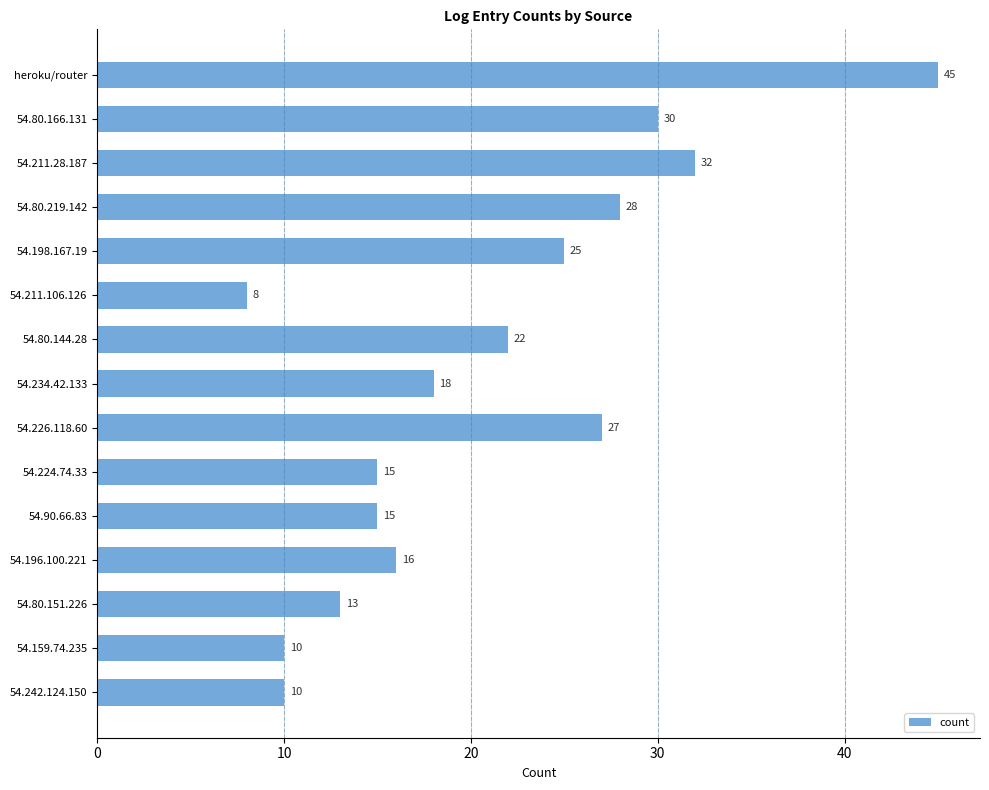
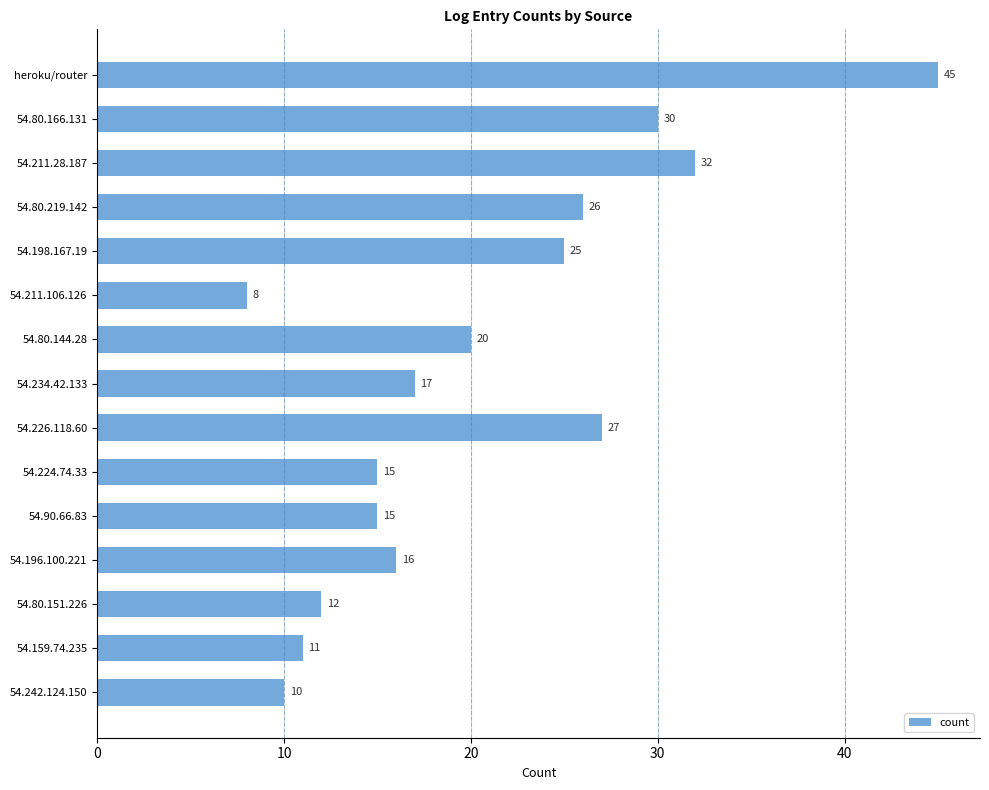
54.80.219.142: 28 -> 26
54.80.144.28: 22 -> 20
54.234.42.133: 18 -> 17
54.80.151.226: 13 -> 12
54.159.74.235: 10 -> 11
